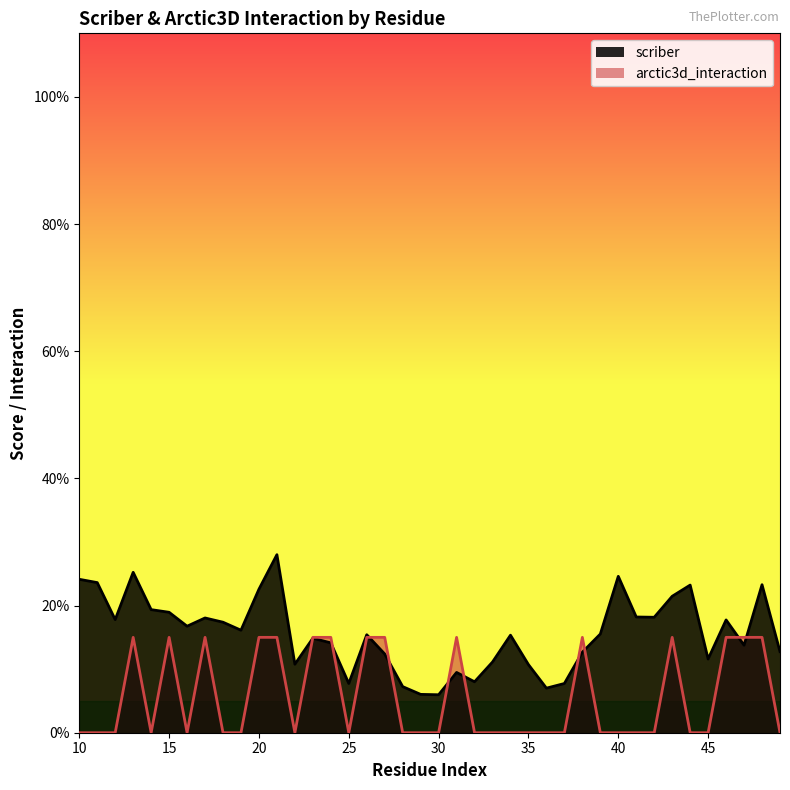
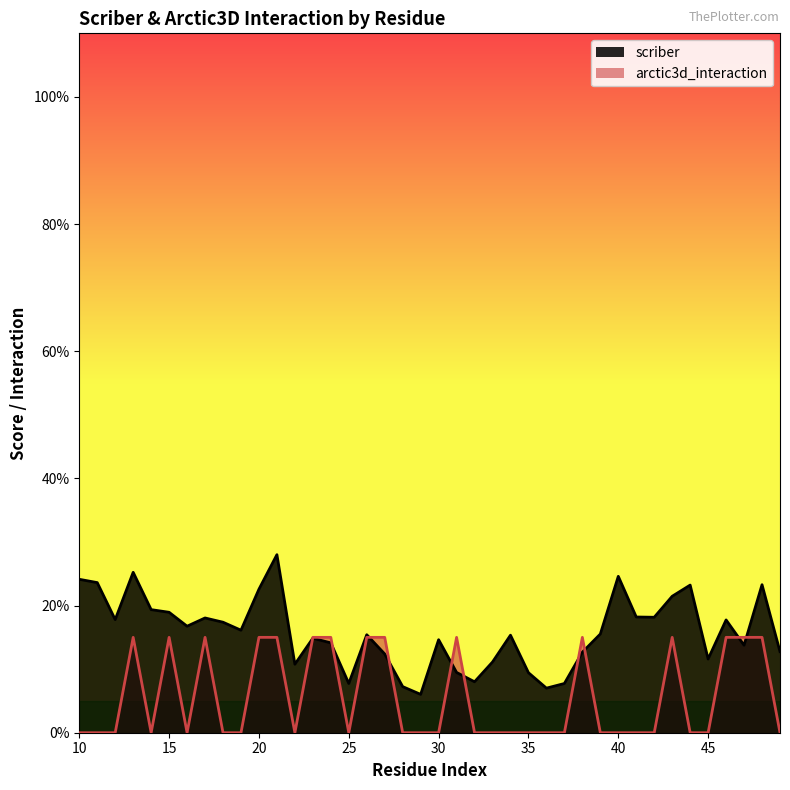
scriber, 30: 6% -> 15%
scriber, 35: 11% -> 9%
